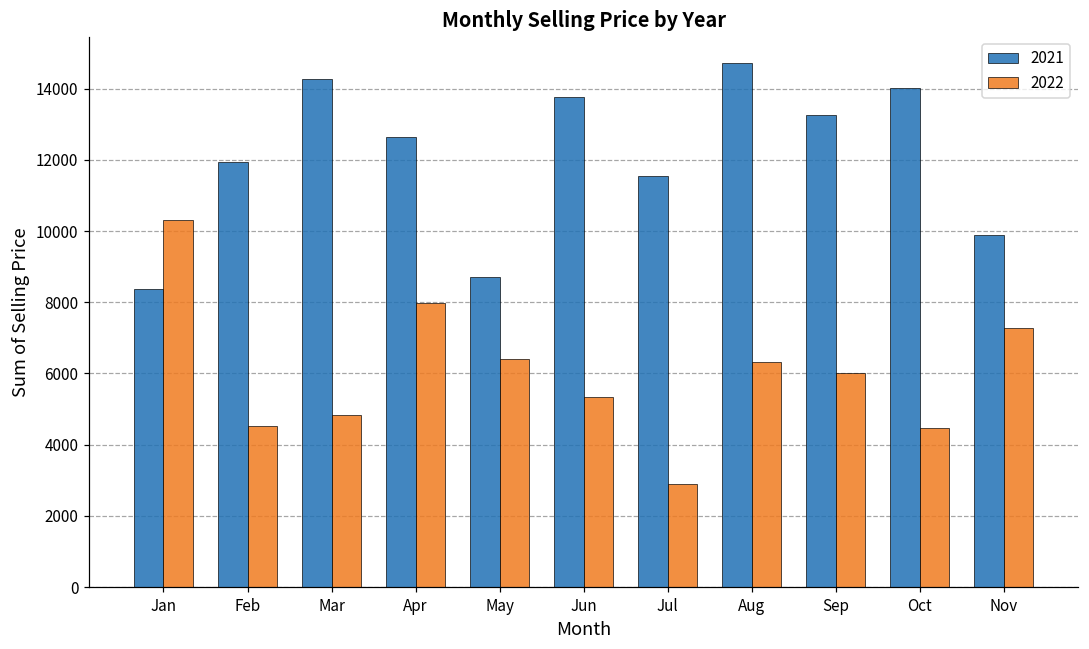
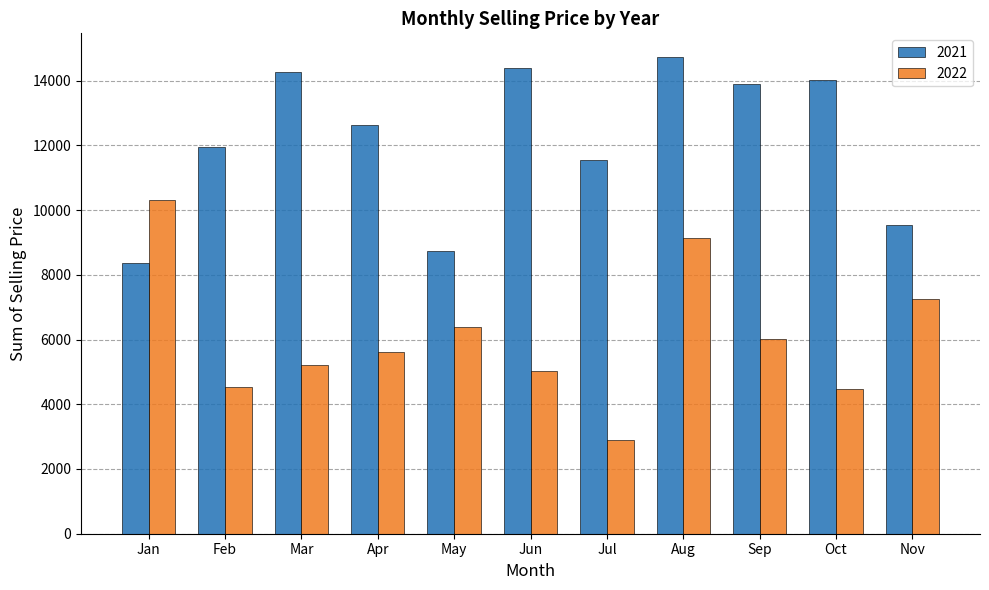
2022, Mar: 4800 -> 5200
2022, Apr: 8000 -> 5600
2021, Jun: 13800 -> 14400
2022, Jun: 5400 -> 5000
2022, Aug: 6300 -> 9100
2021, Sep: 13300 -> 13900
2021, Nov: 9900 -> 9500
